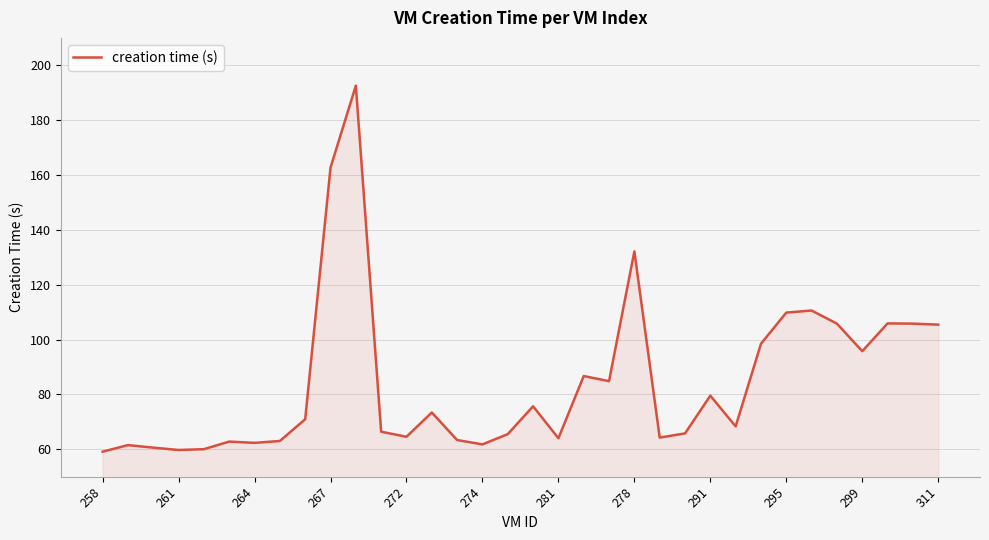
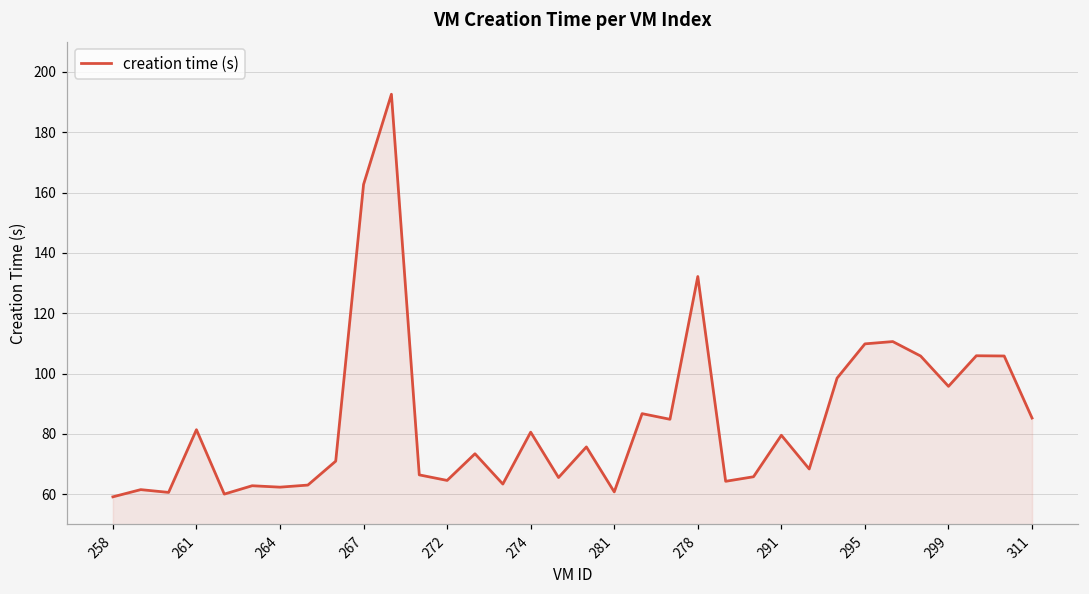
261: 60 -> 81
274: 62 -> 81
281: 64 -> 61
311: 105 -> 85
